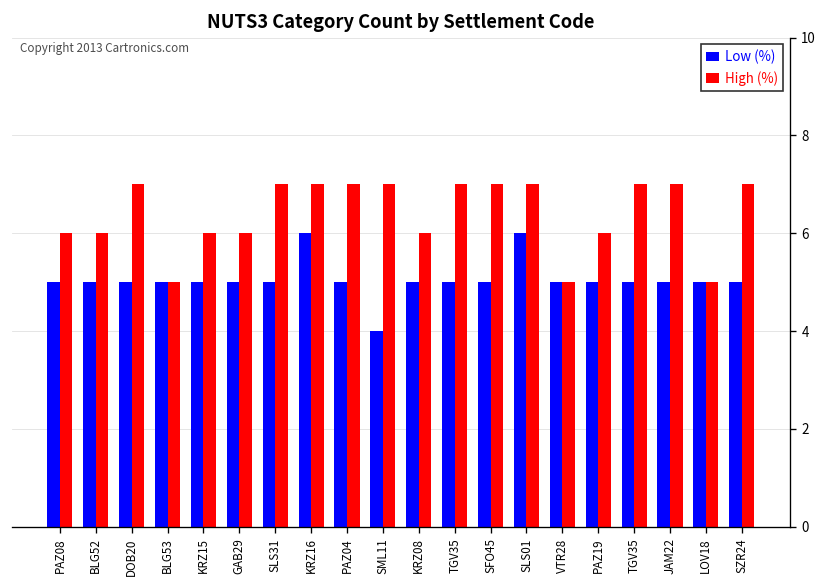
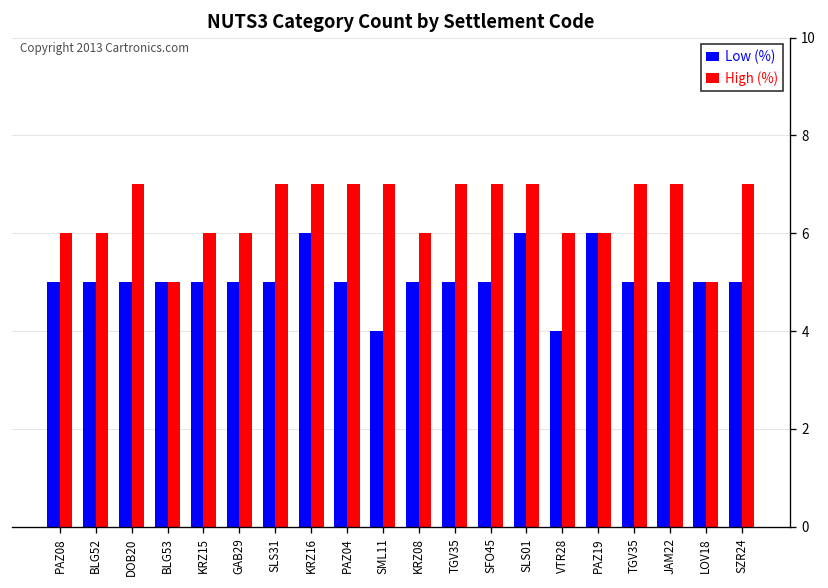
Low (%), VTR28: 5 -> 4
High (%), VTR28: 5 -> 6
Low (%), PAZ19: 5 -> 6
